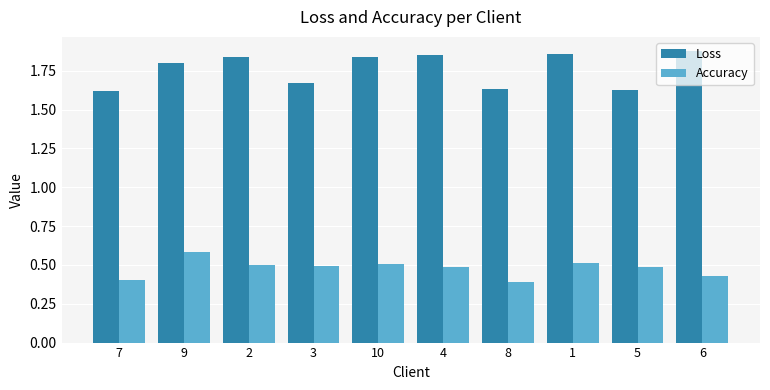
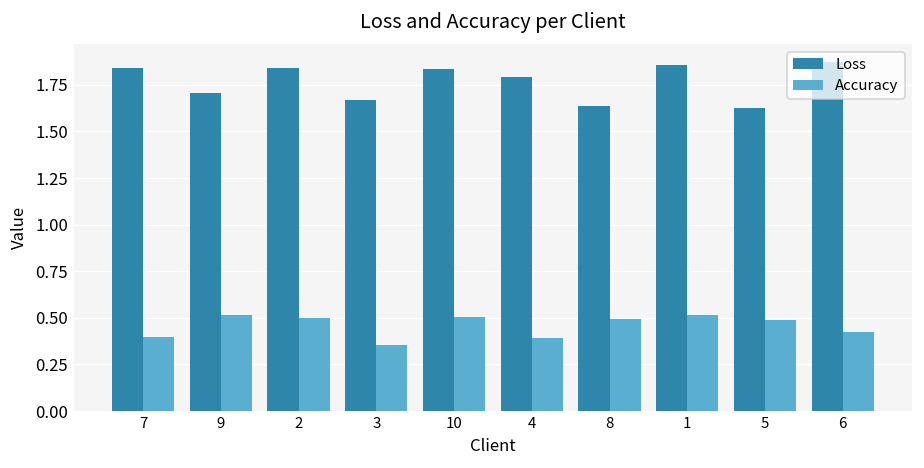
Loss, 7: 1.62 -> 1.84
Loss, 9: 1.80 -> 1.71
Accuracy, 9: 0.58 -> 0.52
Accuracy, 3: 0.49 -> 0.35
Loss, 4: 1.85 -> 1.79
Accuracy, 4: 0.49 -> 0.39
Accuracy, 8: 0.39 -> 0.49
